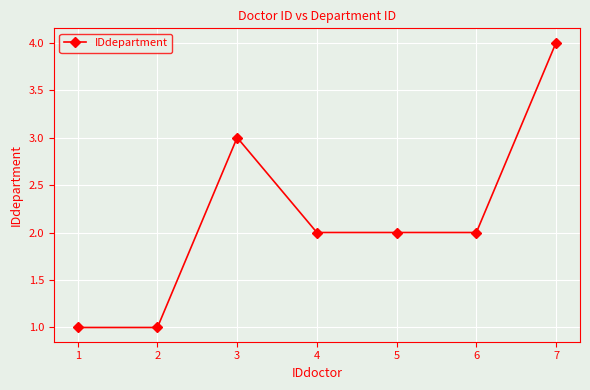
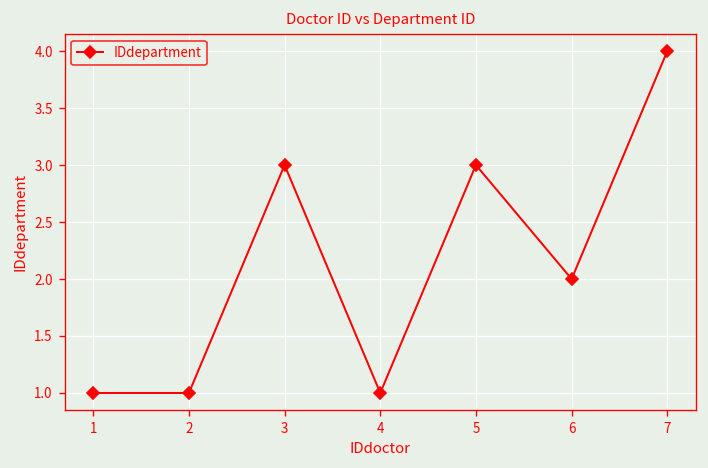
4: 2 -> 1
5: 2 -> 3
